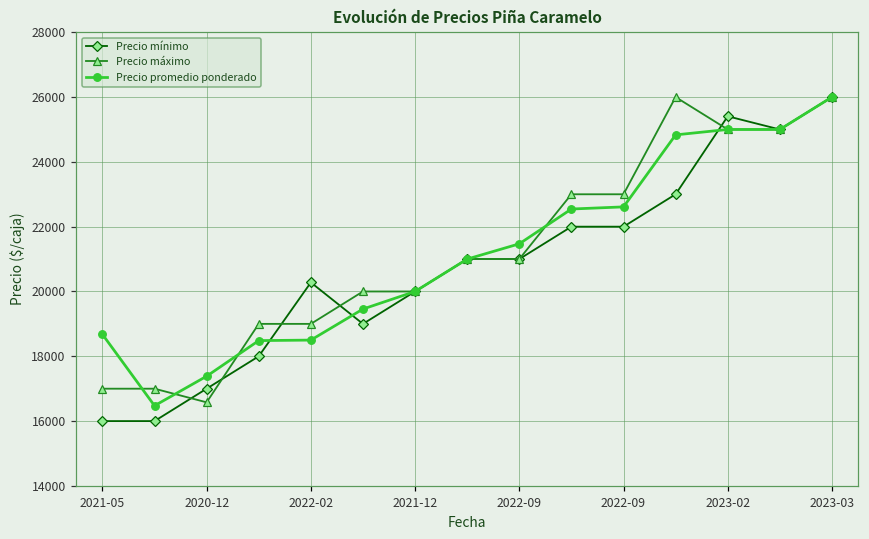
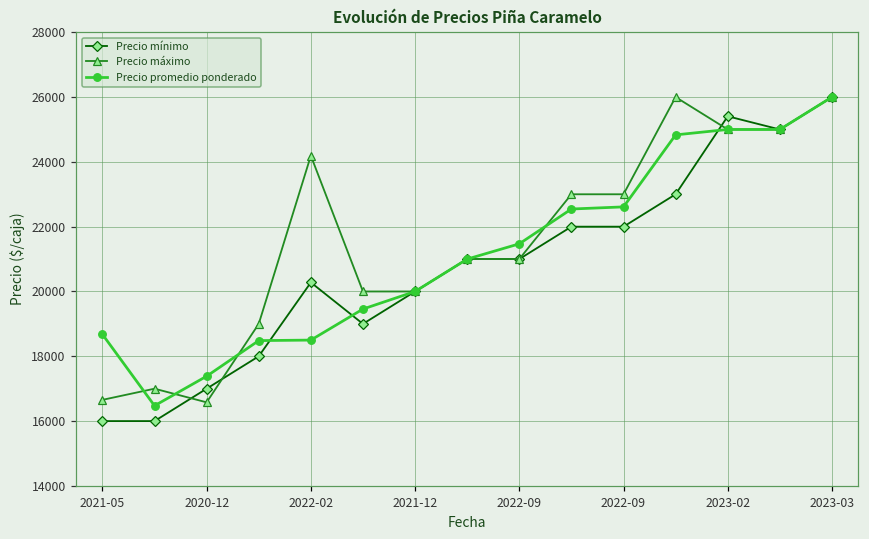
Precio máximo, 2021-05: 17000 -> 16700
Precio máximo, 2022-02: 19000 -> 24200
